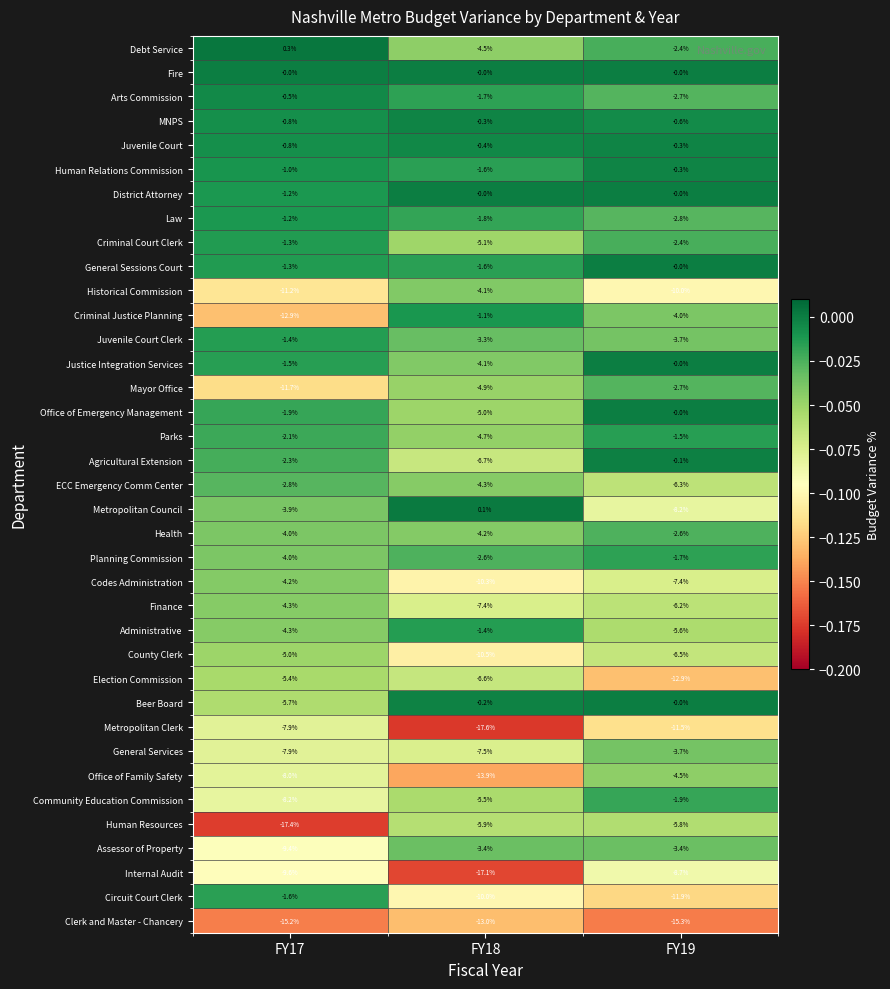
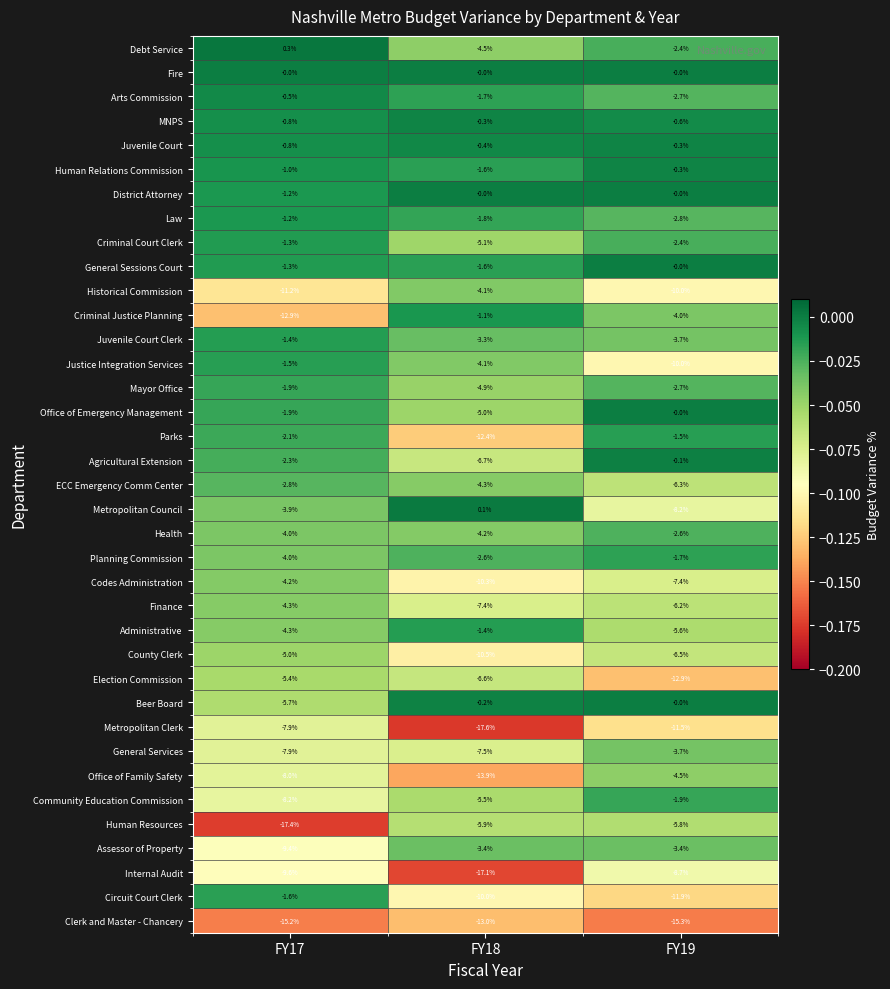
Justice Integration Services, FY19: -0.0% -> -10.0%
Mayor Office, FY17: -11.7% -> -1.9%
Parks, FY18: -4.7% -> -12.4%
